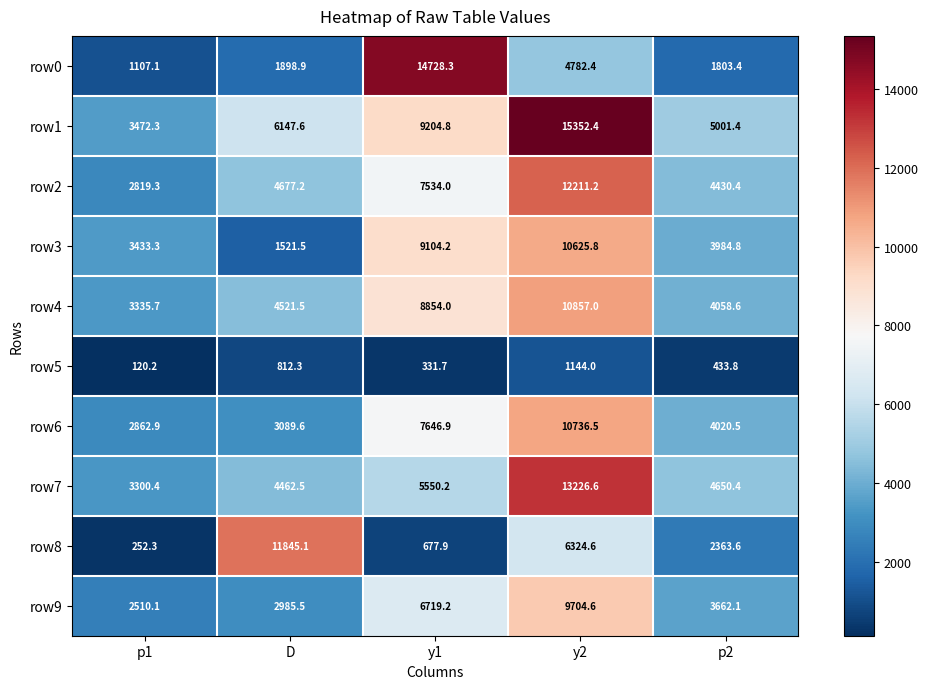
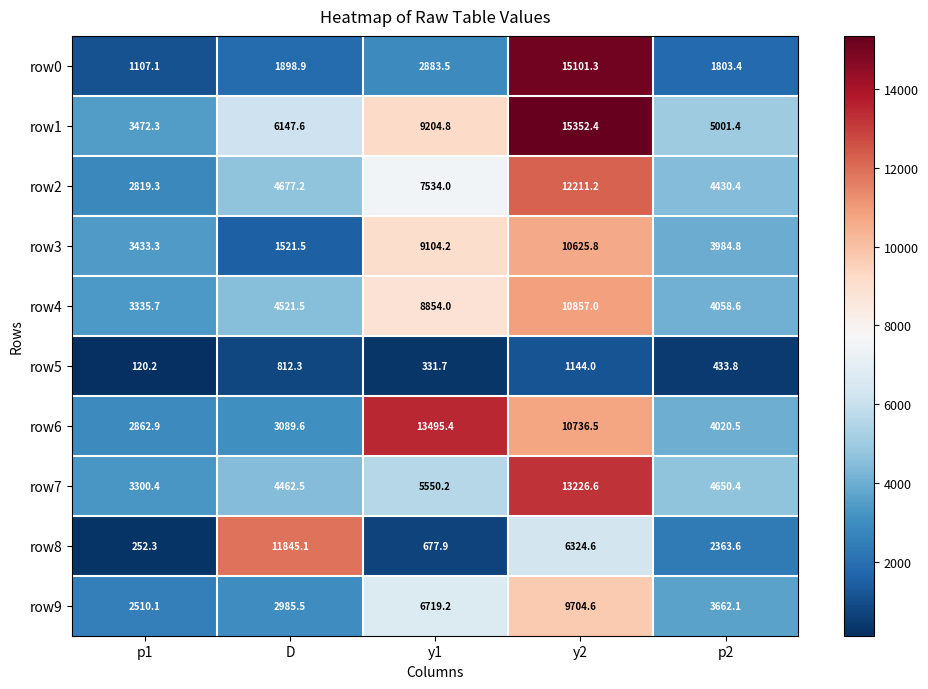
row0, y1: 14728.3 -> 2883.5
row0, y2: 4782.4 -> 15101.3
row6, y1: 7646.9 -> 13495.4
